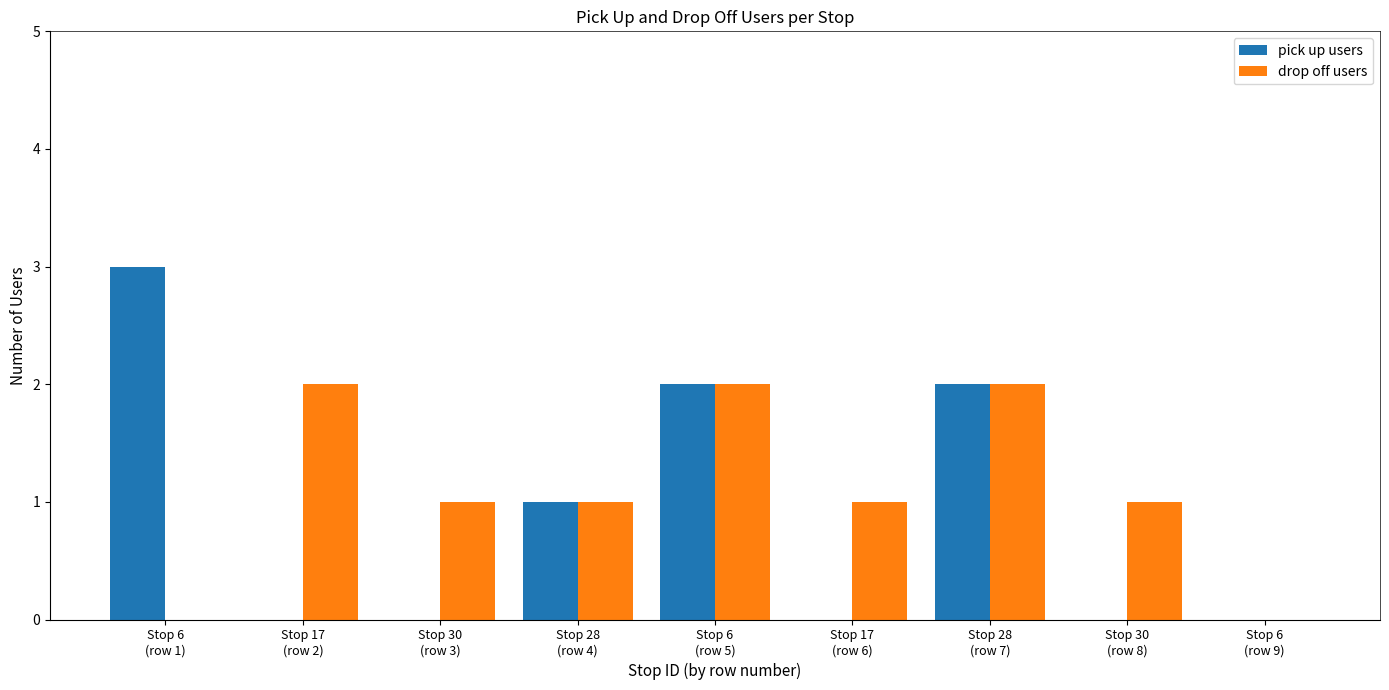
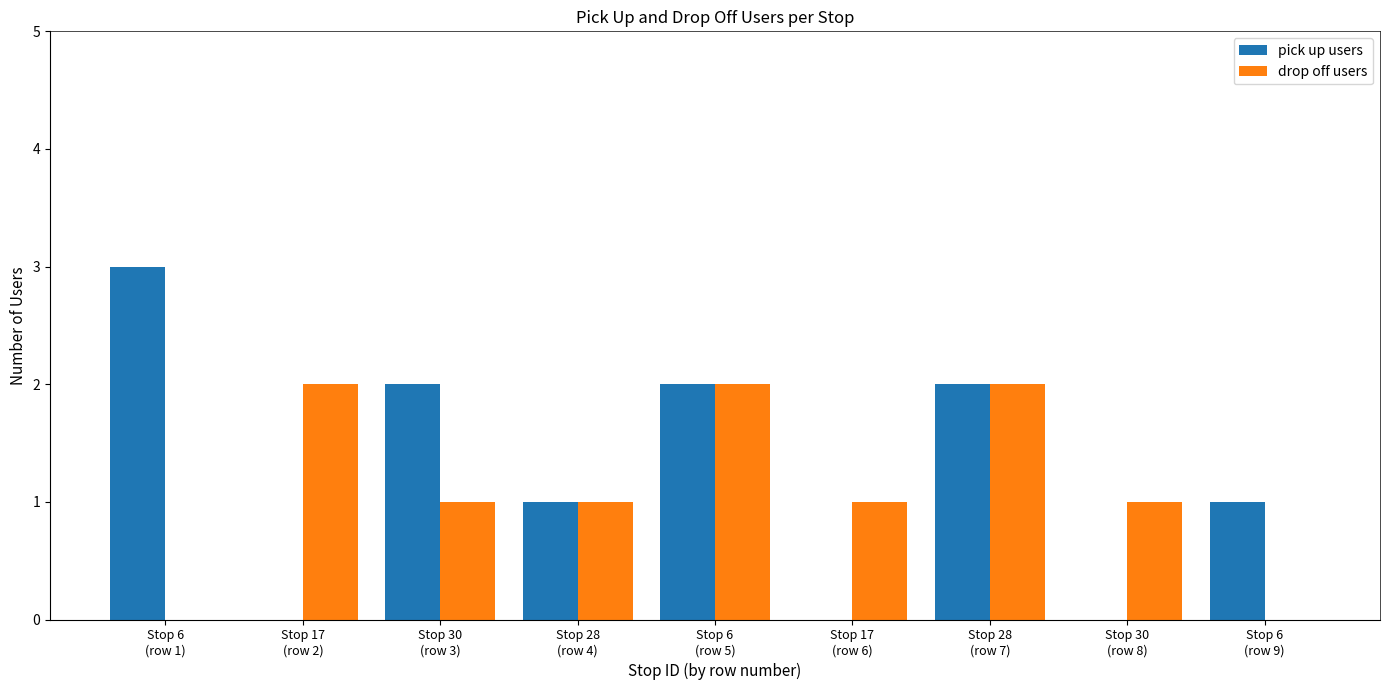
pick up users, Stop 30 (row 3): 0 -> 2
pick up users, Stop 6 (row 9): 0 -> 1
